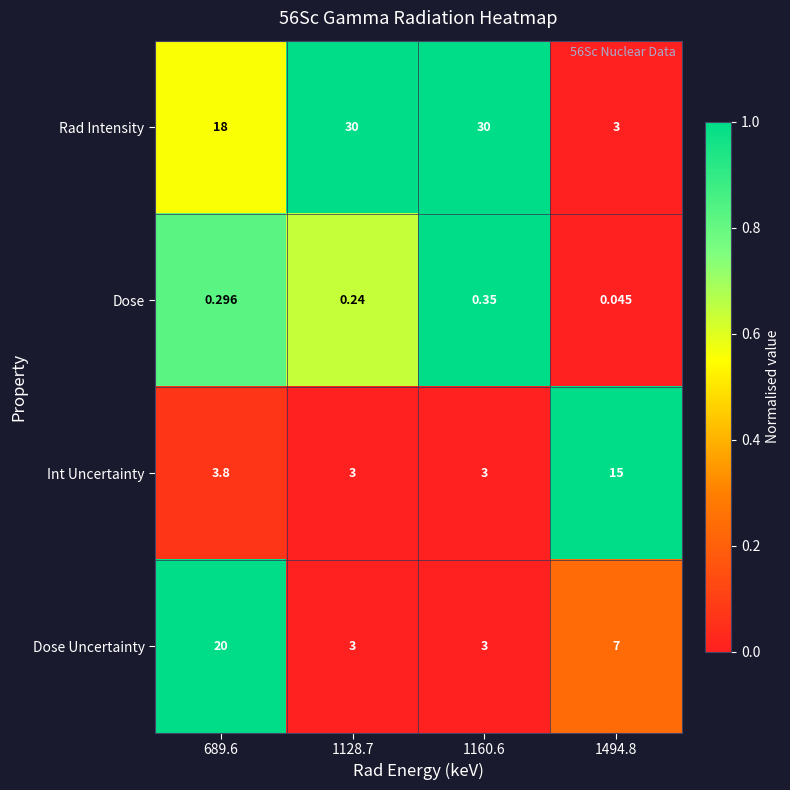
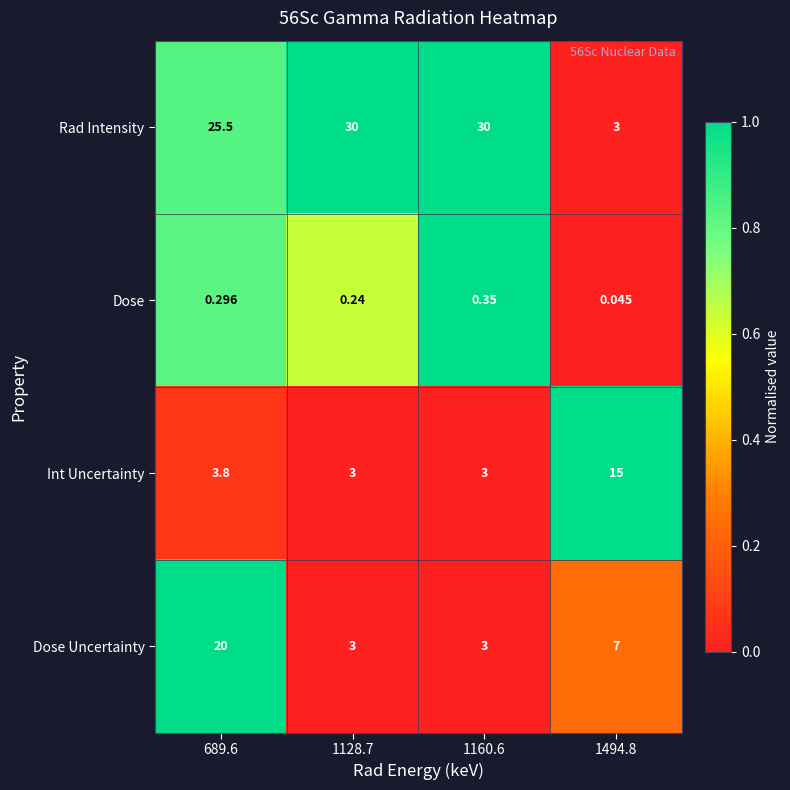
Rad Intensity, 689.6: 18 -> 25.5
